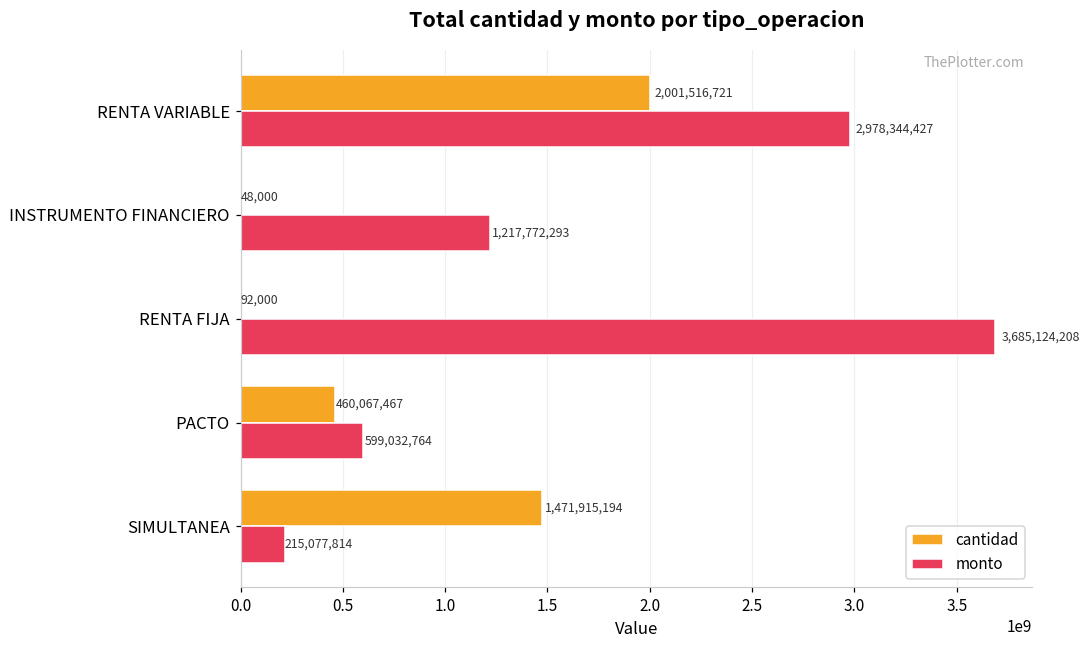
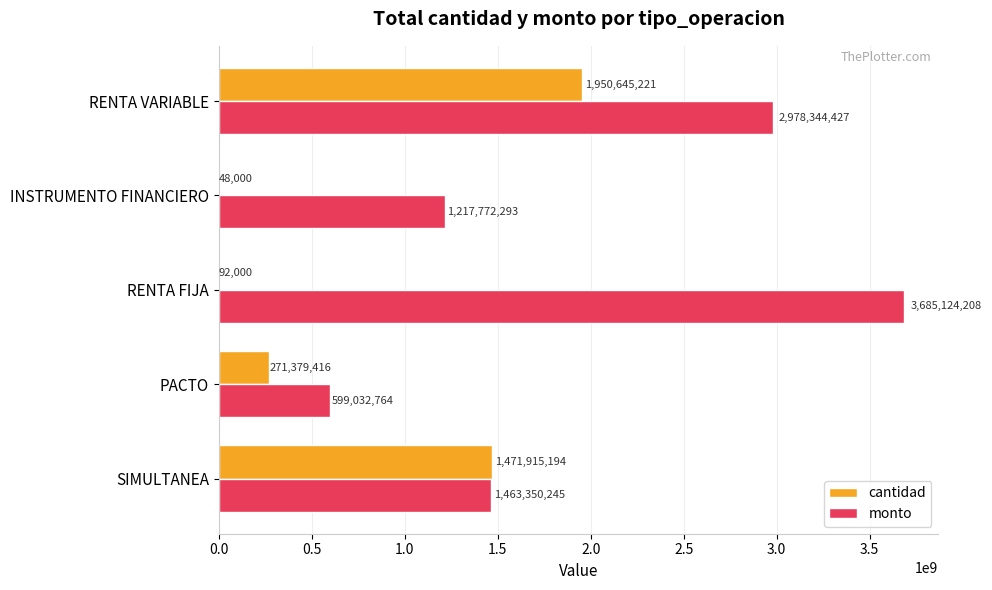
cantidad, RENTA VARIABLE: 2,001,516,721 -> 1,950,645,221
cantidad, PACTO: 460,067,467 -> 271,379,416
monto, SIMULTANEA: 215,077,814 -> 1,463,350,245
